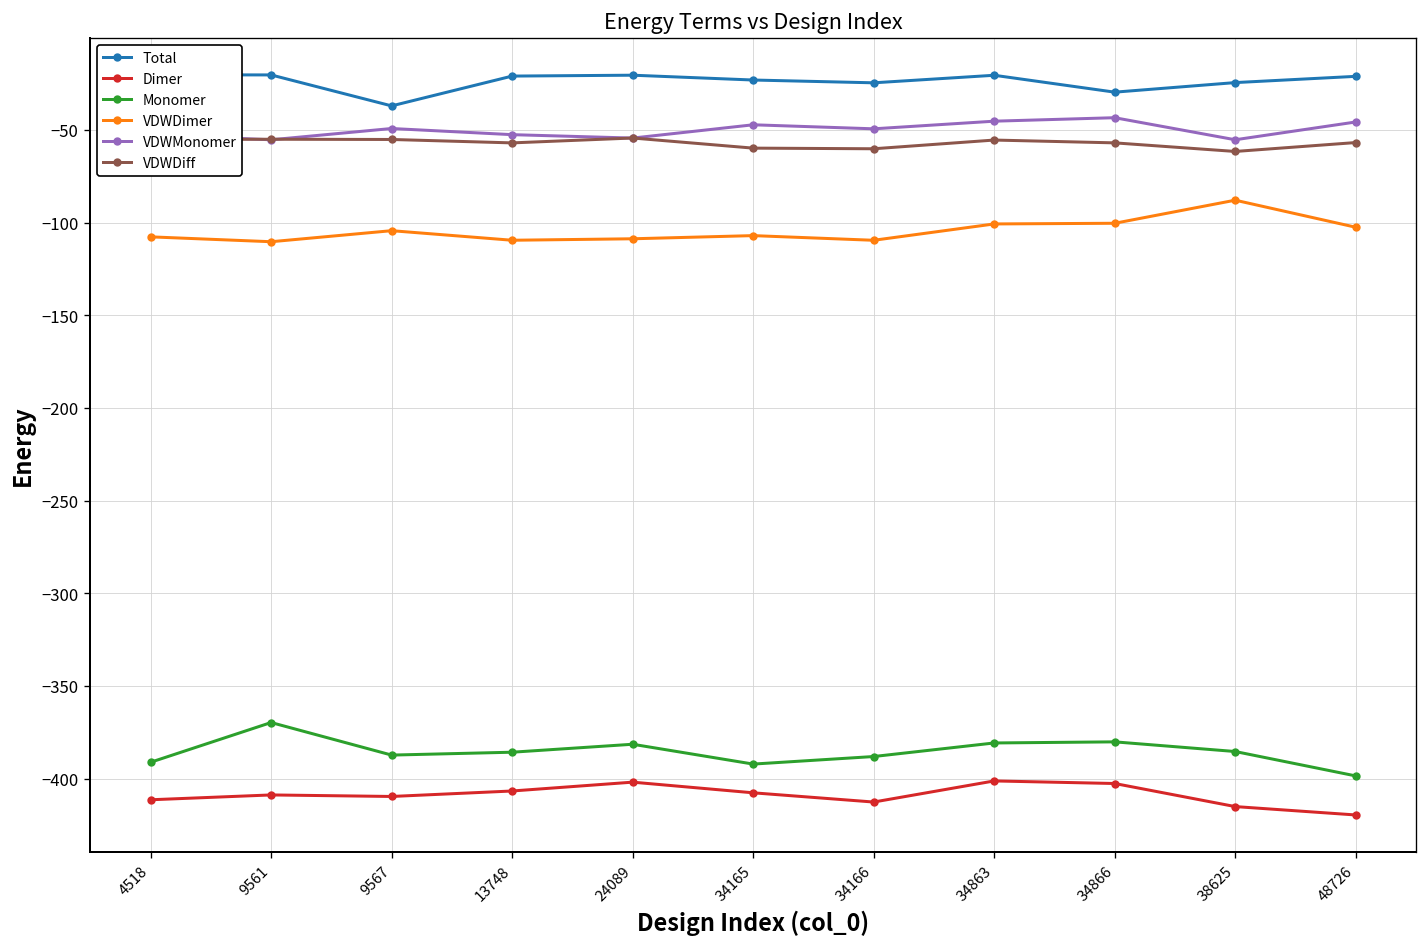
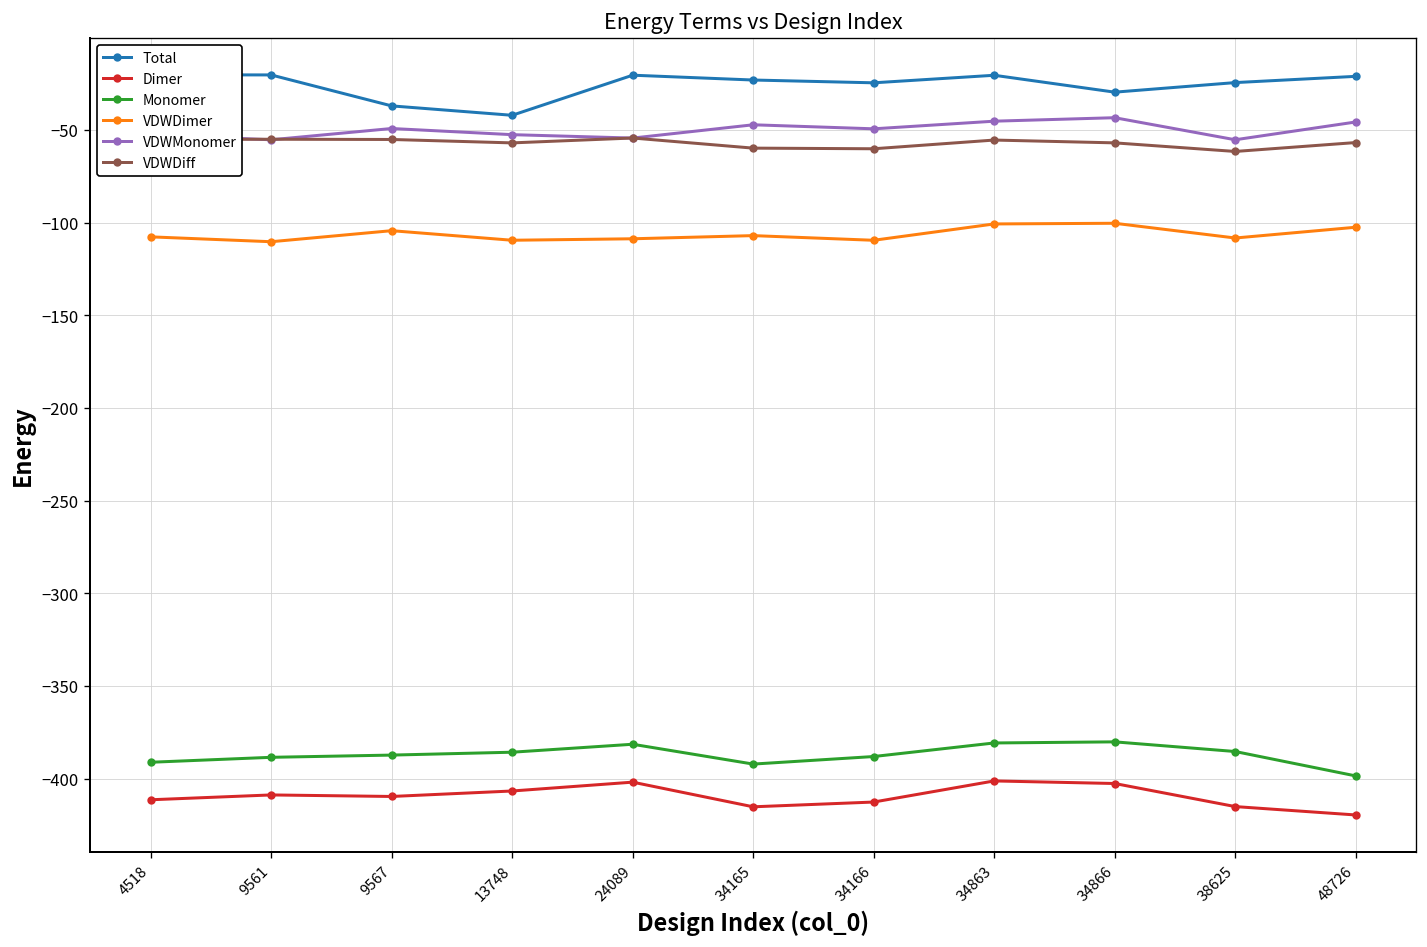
Monomer, 9561: -370 -> -388
Total, 13748: -21 -> -42
Dimer, 34165: -408 -> -415
VDWDimer, 38625: -88 -> -108
